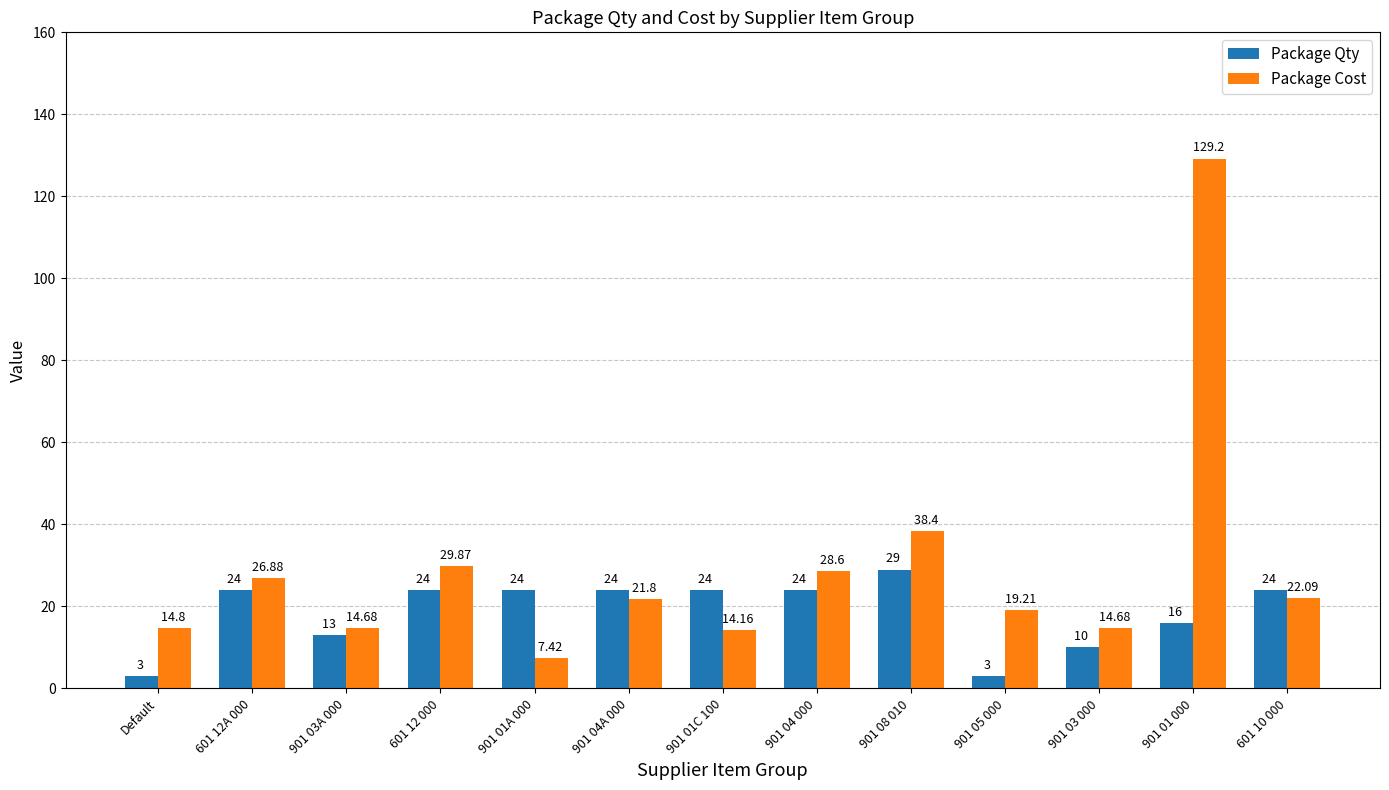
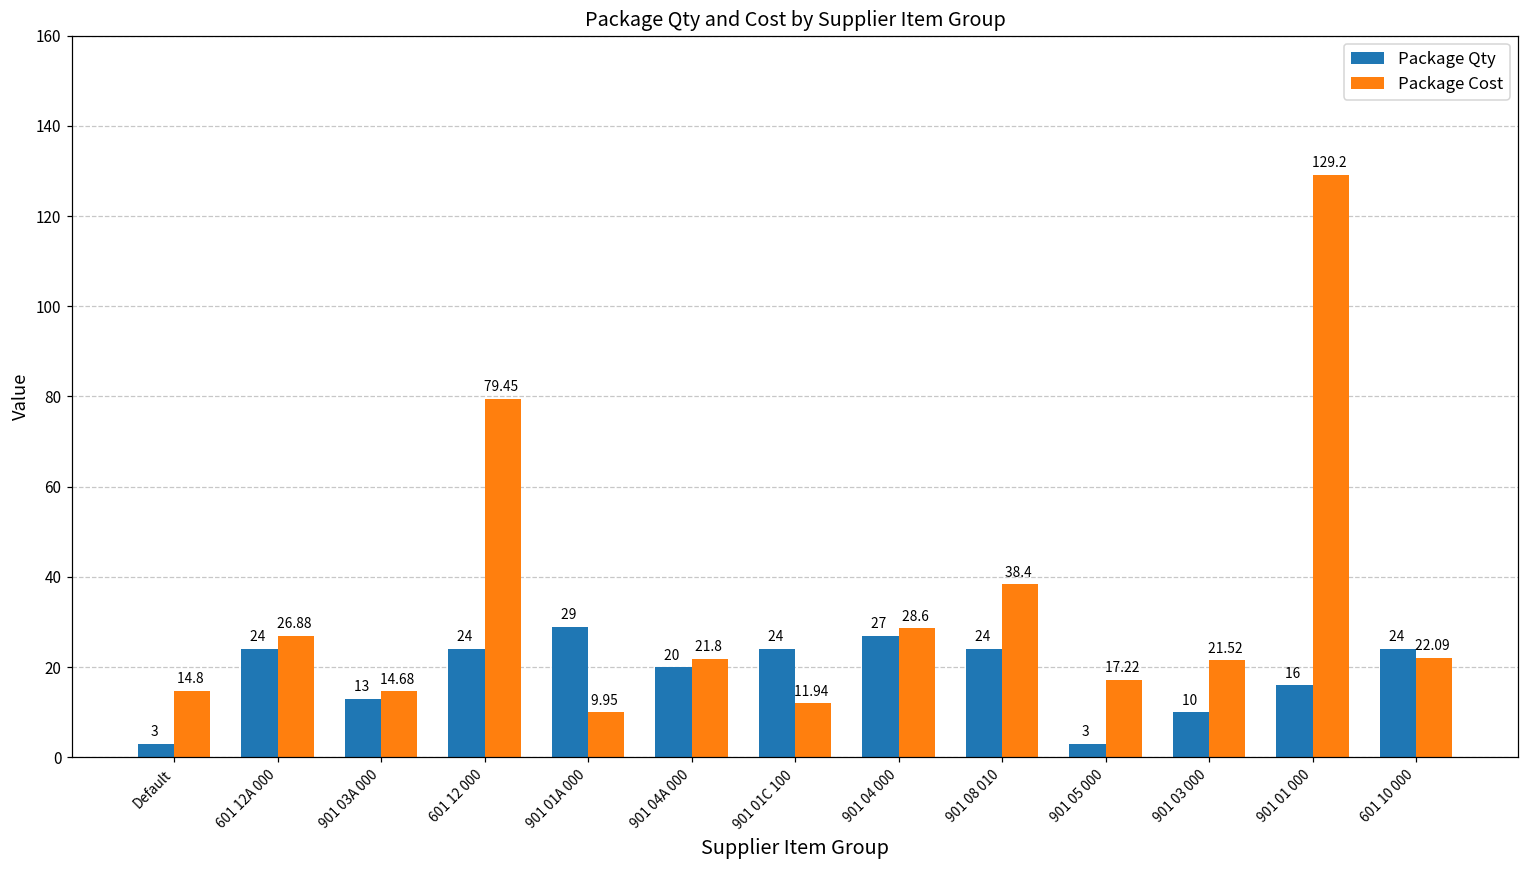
Package Cost, 601 12 000: 29.87 -> 79.45
Package Qty, 901 01A 000: 24 -> 29
Package Cost, 901 01A 000: 7.42 -> 9.95
Package Qty, 901 04A 000: 24 -> 20
Package Cost, 901 01C 100: 14.16 -> 11.94
Package Qty, 901 04 000: 24 -> 27
Package Qty, 901 08 010: 29 -> 24
Package Cost, 901 05 000: 19.21 -> 17.22
Package Cost, 901 03 000: 14.68 -> 21.52
